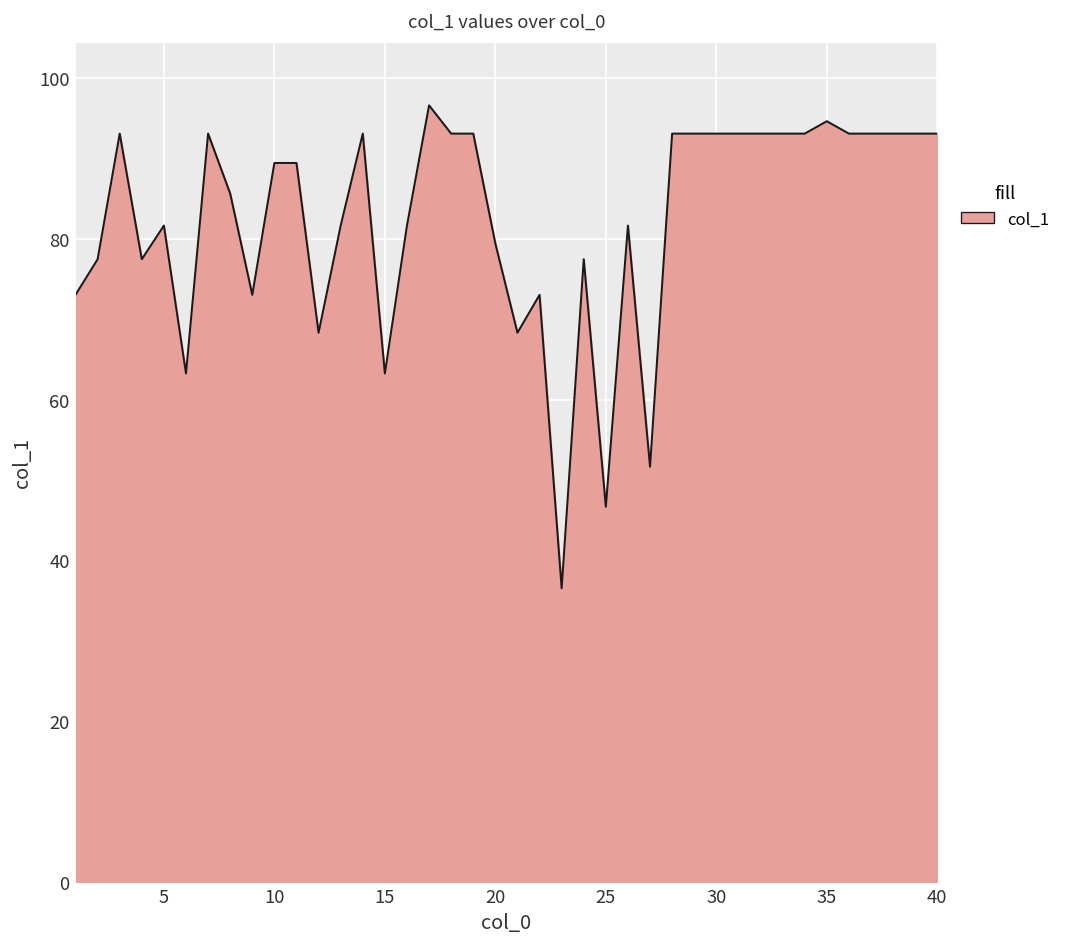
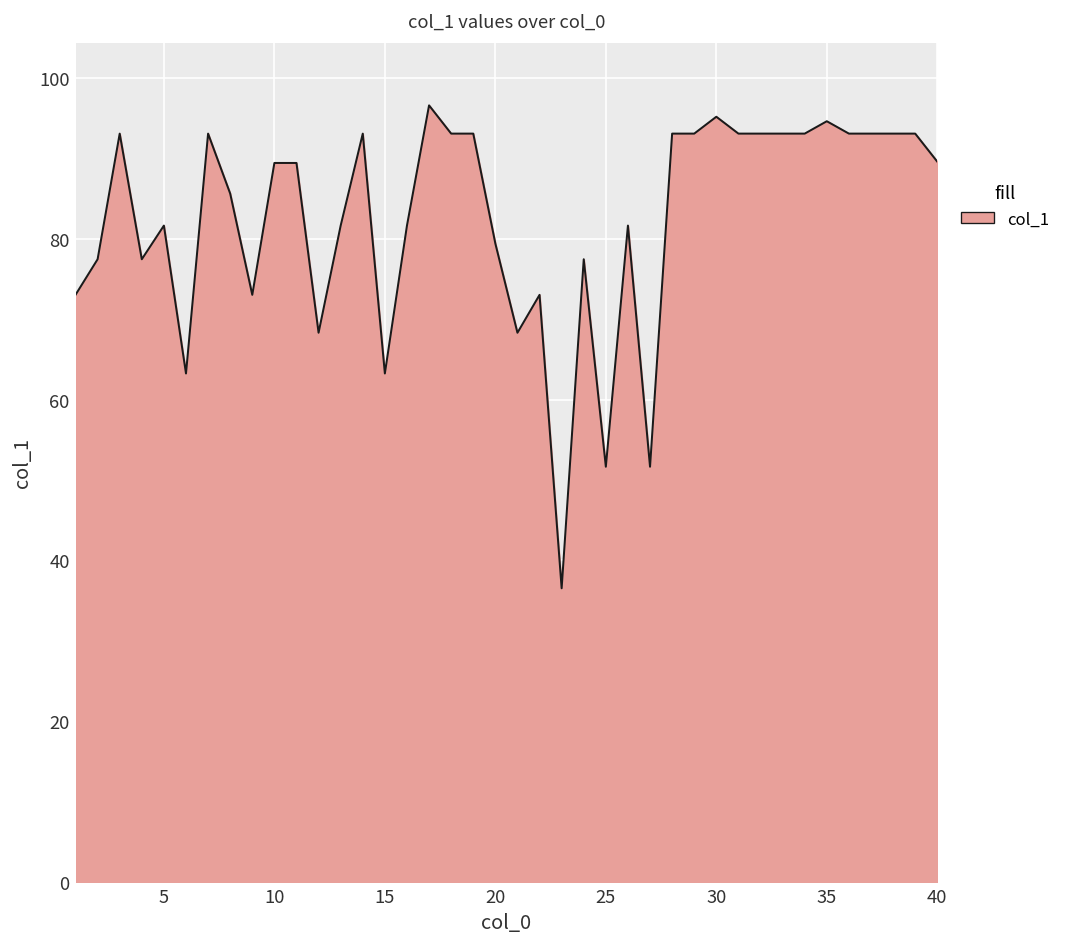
25: 47 -> 52
30: 93 -> 95
40: 93 -> 90
